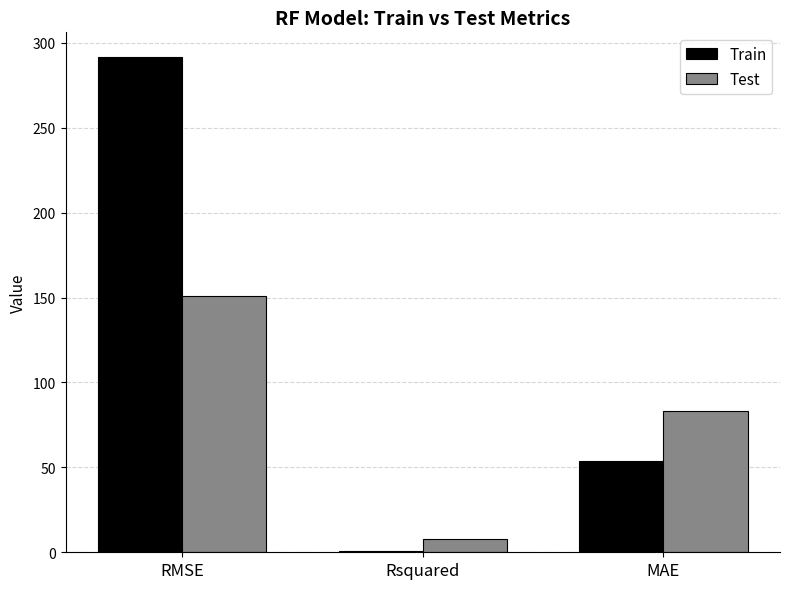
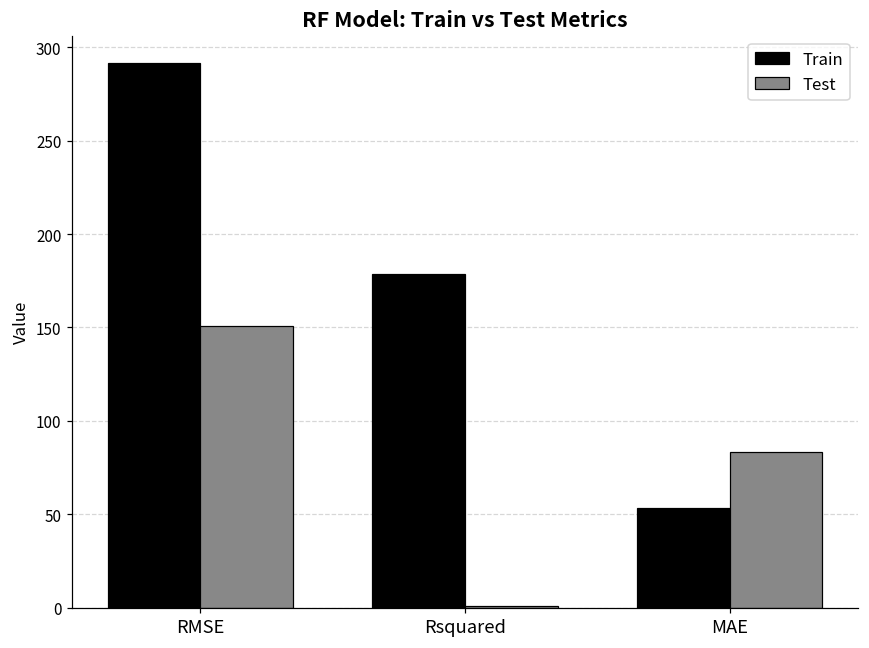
Train, Rsquared: 1 -> 178
Test, Rsquared: 8 -> 1
